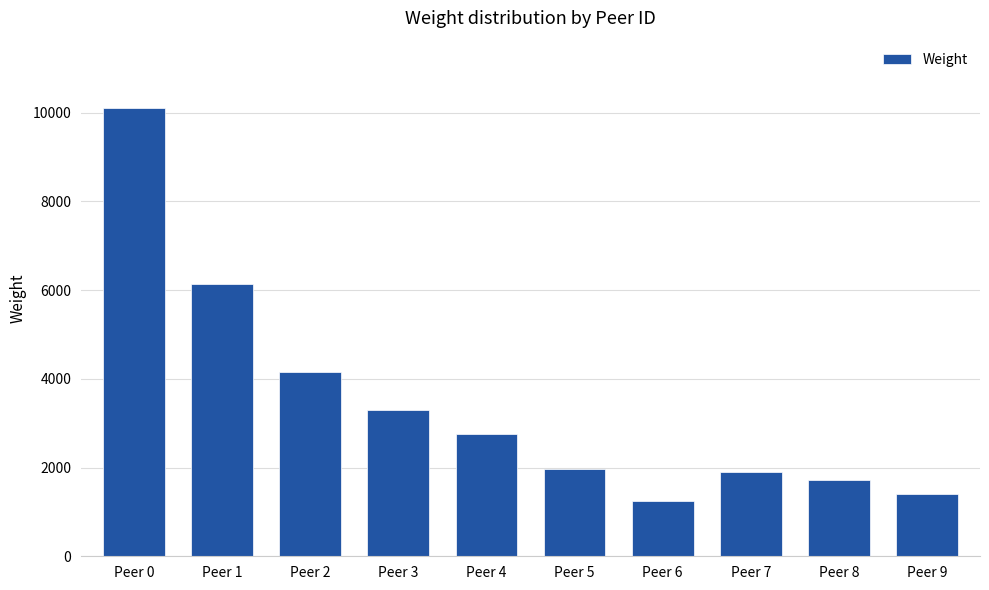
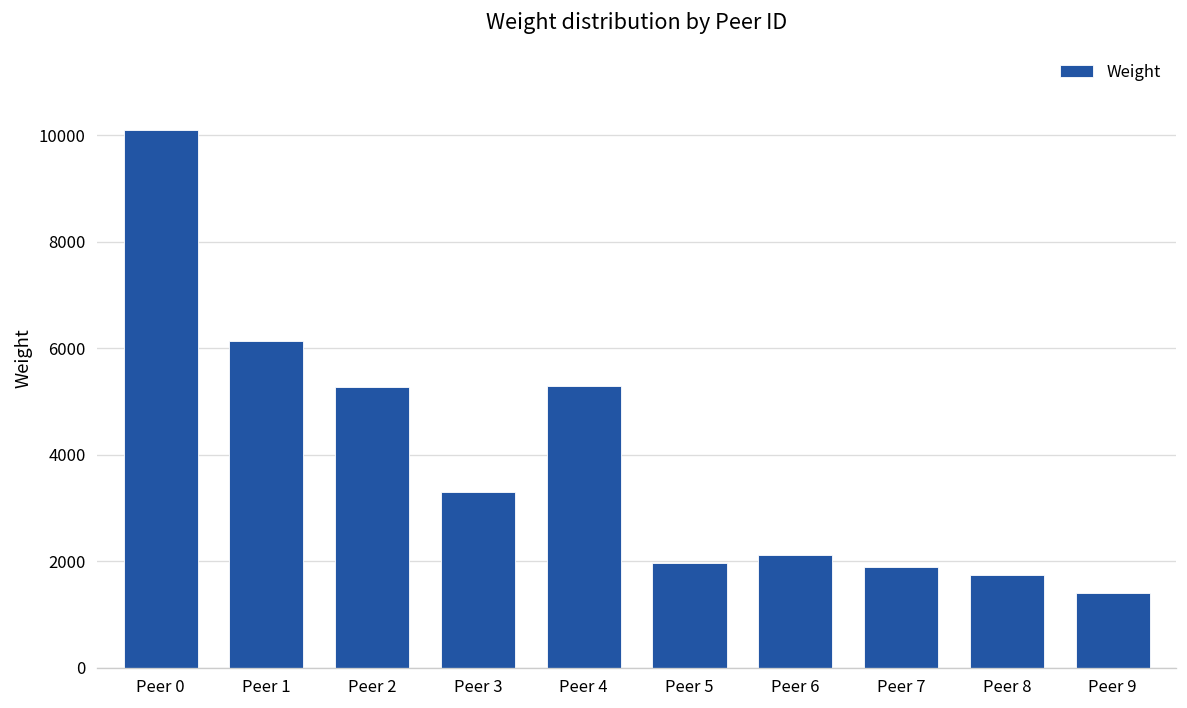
Peer 2: 4200 -> 5300
Peer 4: 2800 -> 5300
Peer 6: 1300 -> 2100
